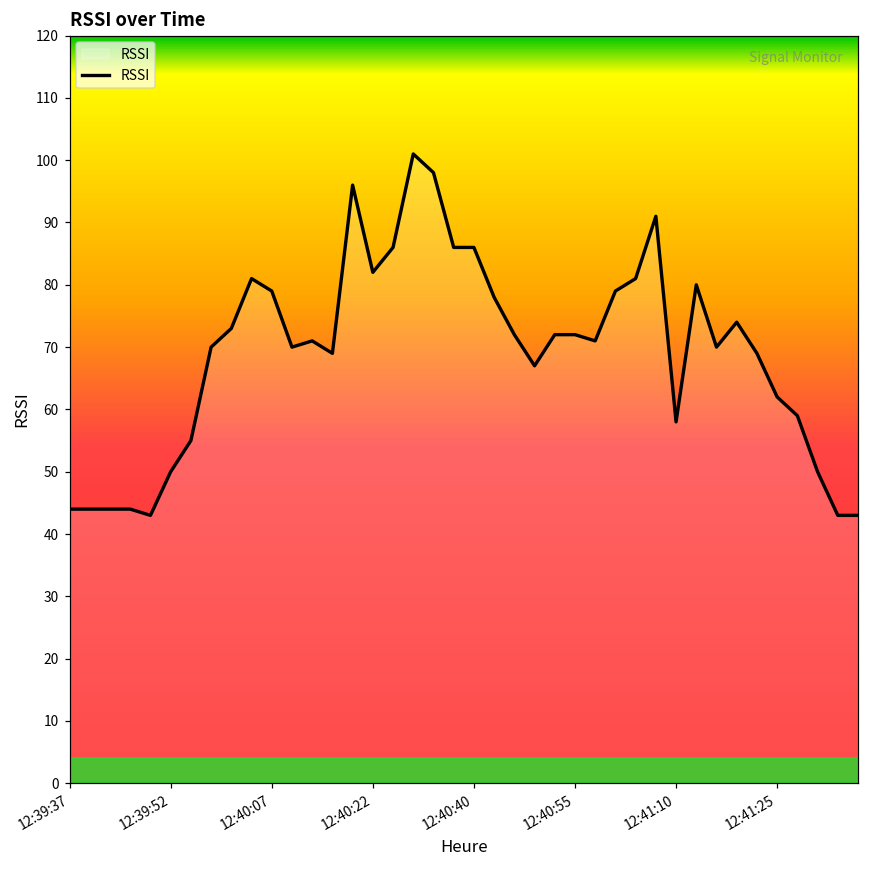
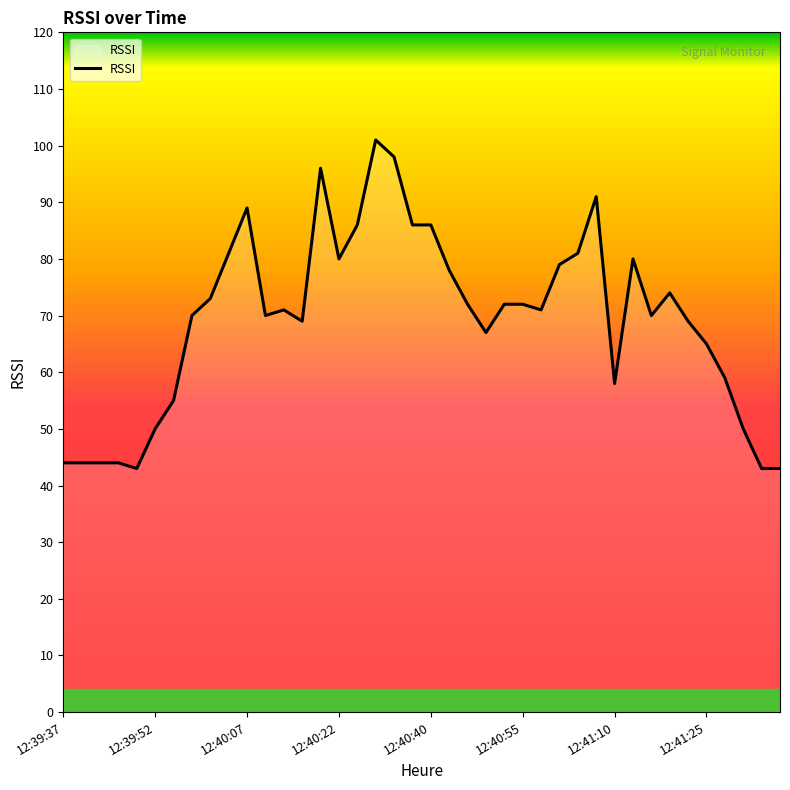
12:40:07: 79 -> 89
12:40:22: 82 -> 80
12:41:25: 62 -> 65
